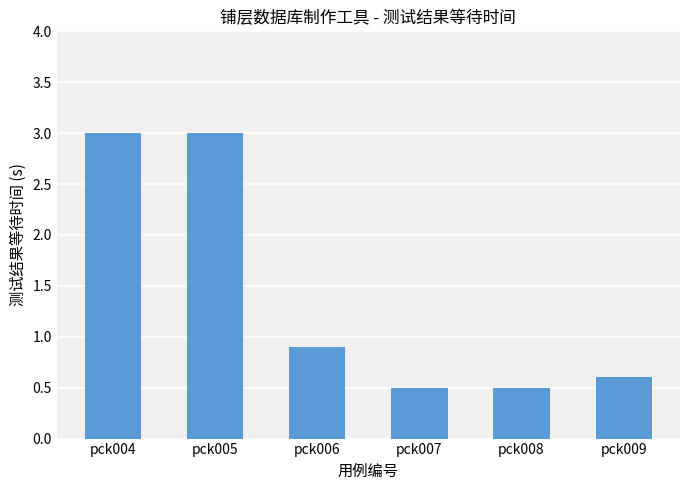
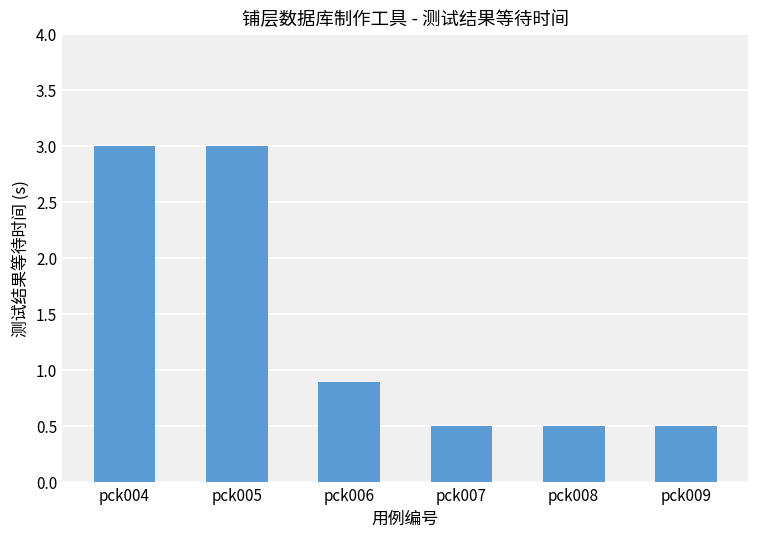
pck009: 0.6 -> 0.5
